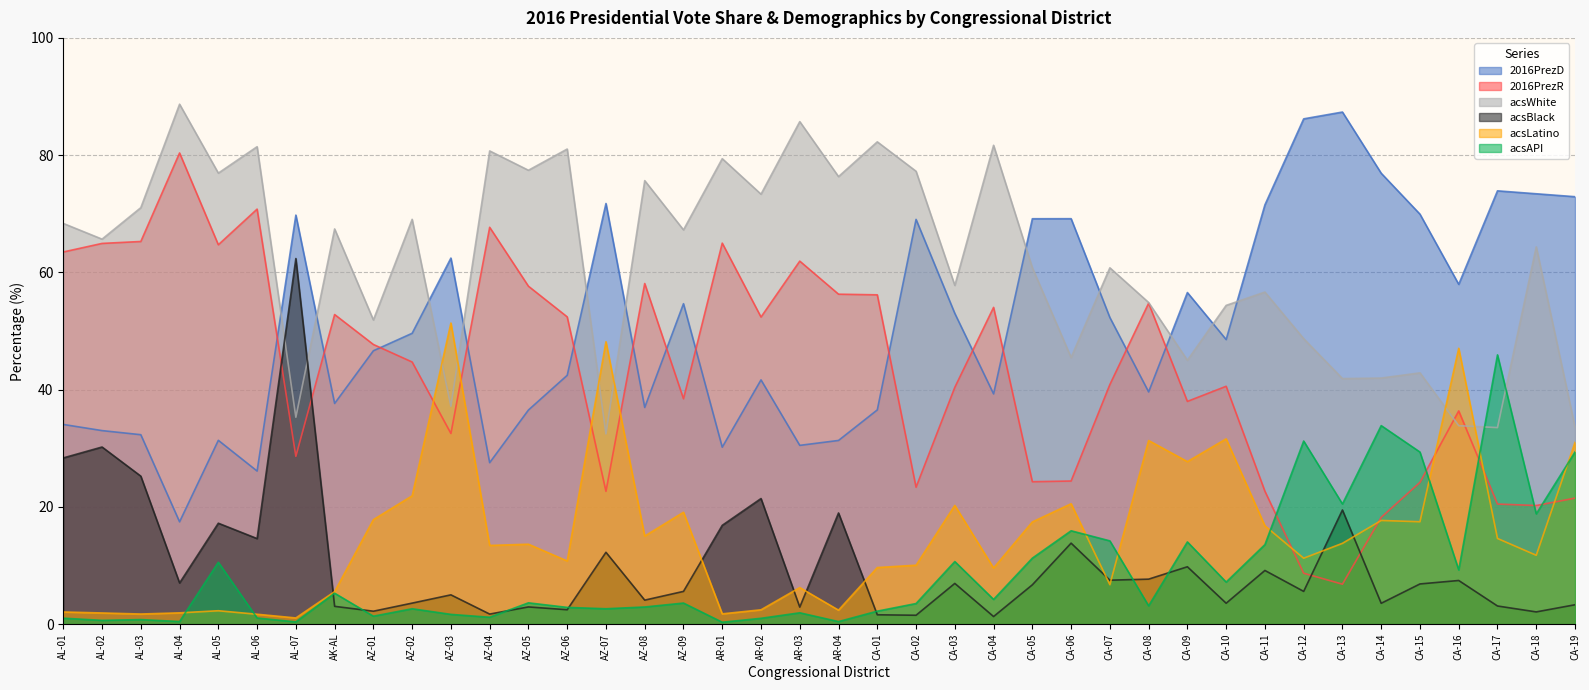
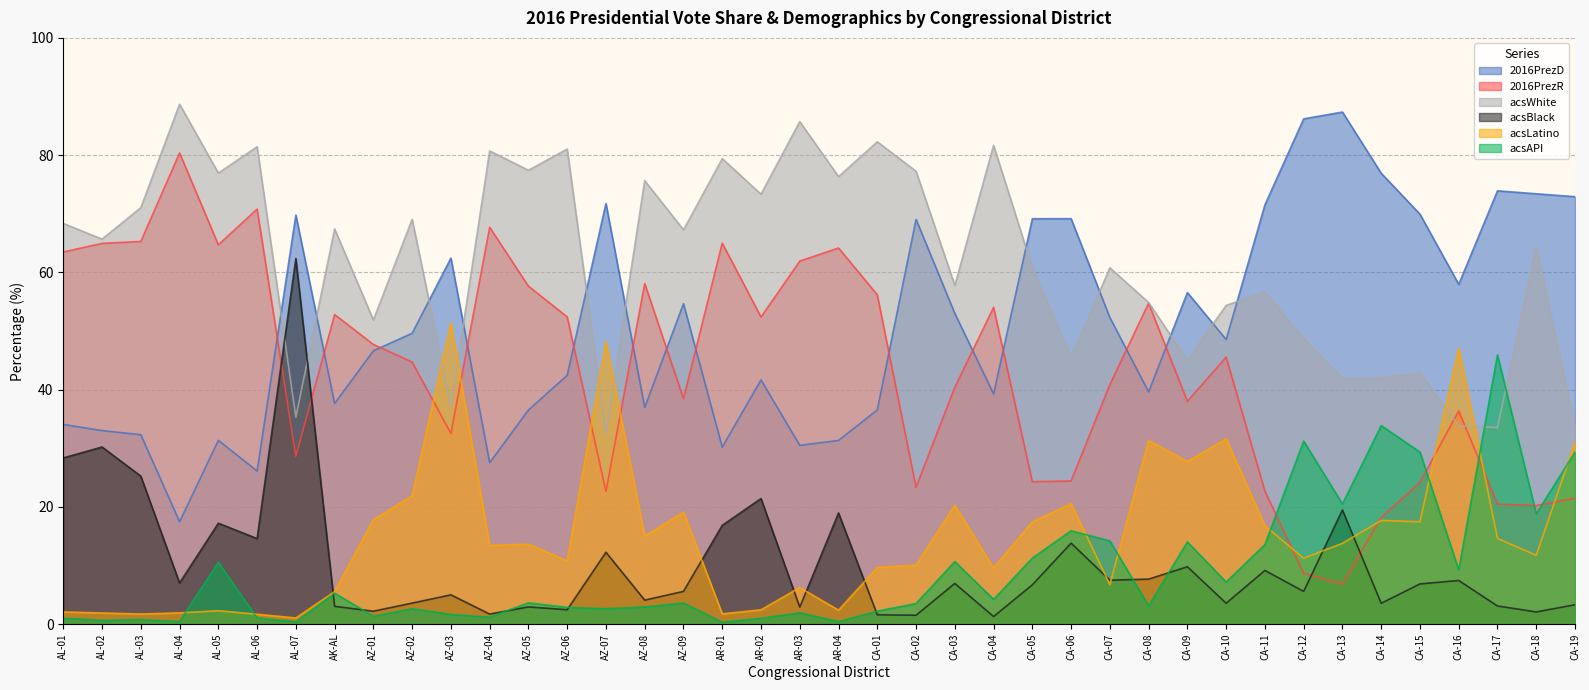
2016PrezR, AR-04: 56 -> 64
2016PrezR, CA-10: 41 -> 46
